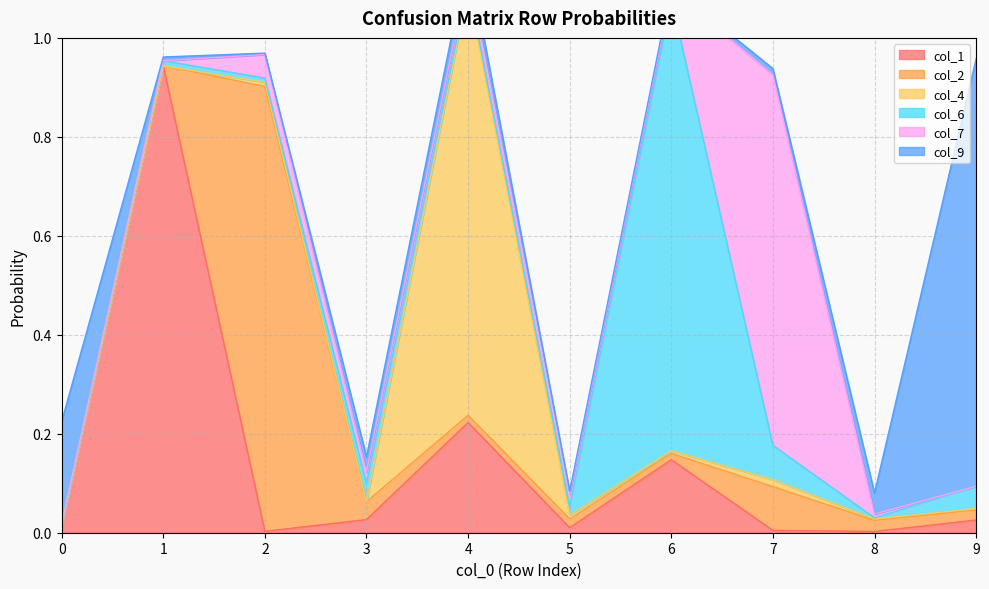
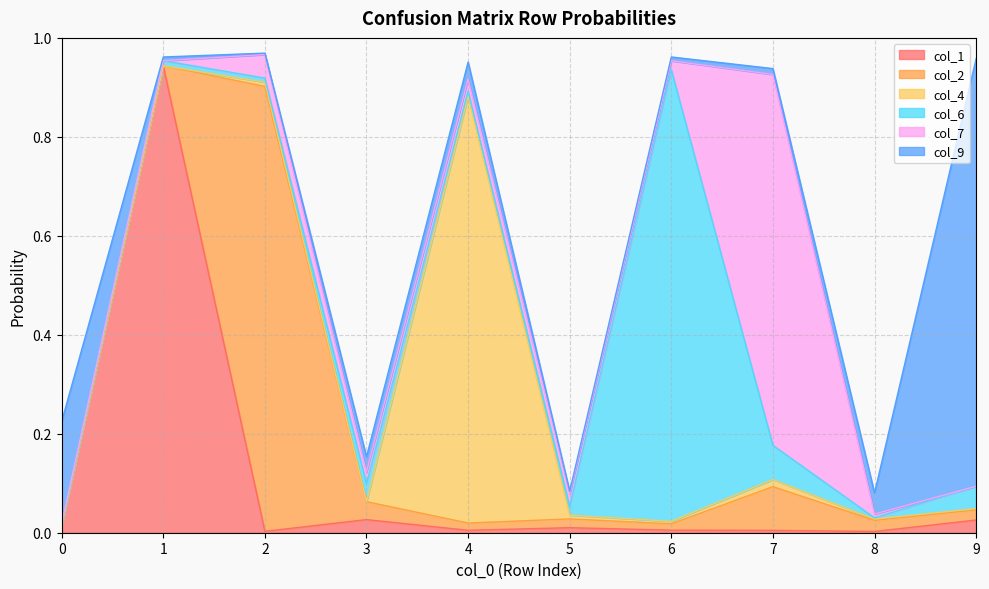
col_1, 4: 0.22 -> 0.00
col_1, 6: 0.15 -> 0.01
